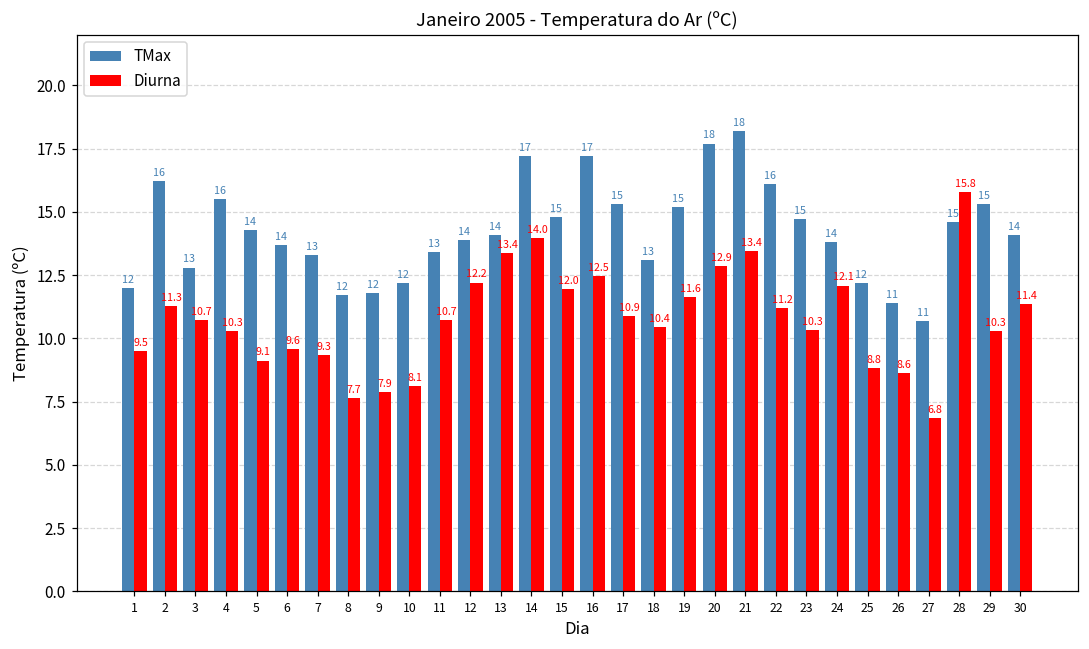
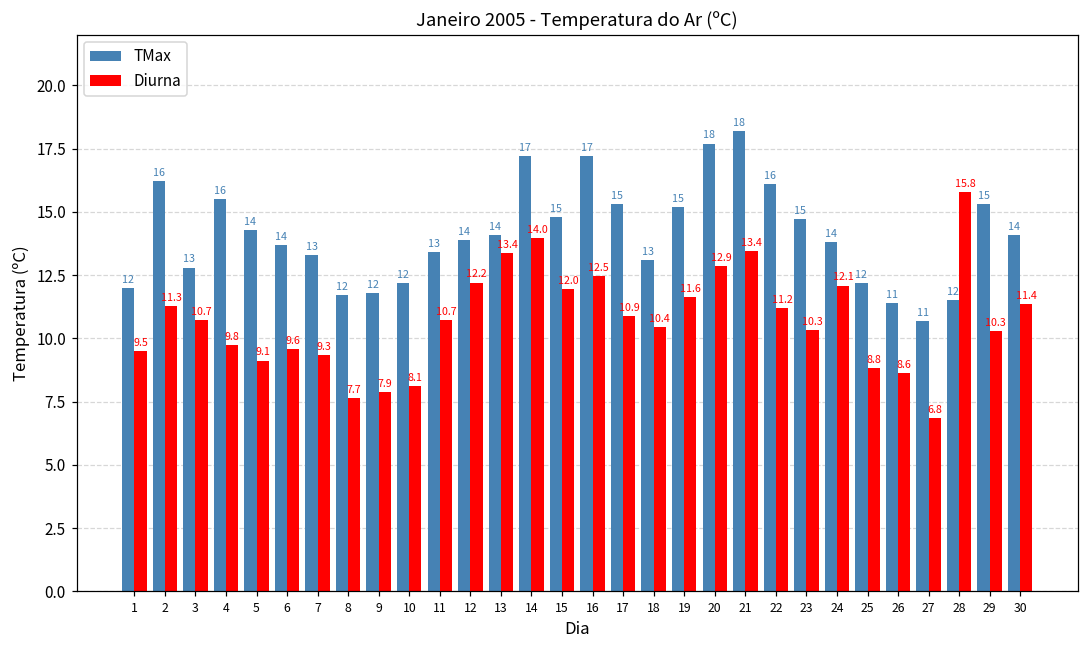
Diurna, 4: 10.3 -> 9.8
TMax, 28: 15 -> 12
